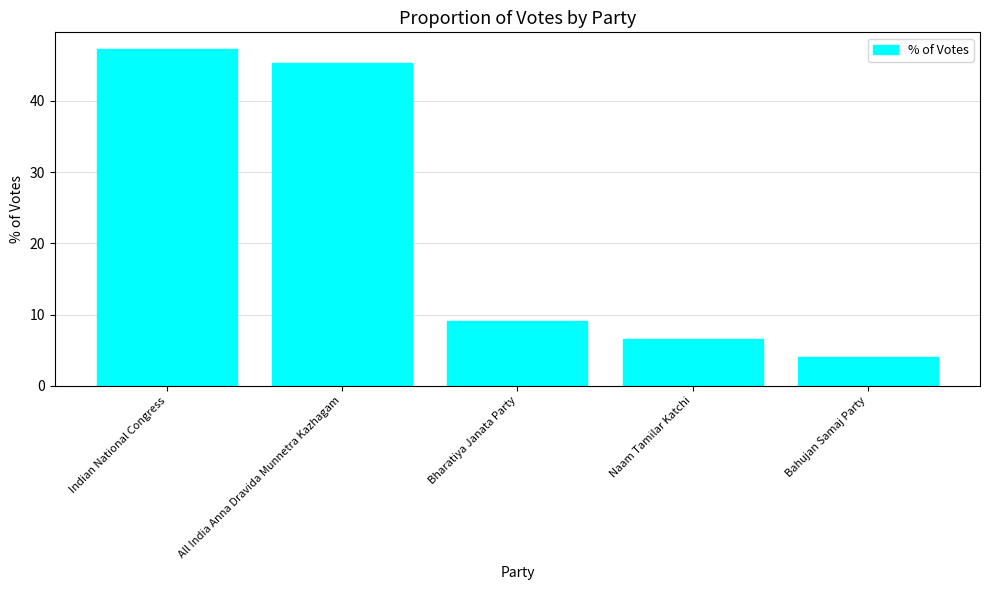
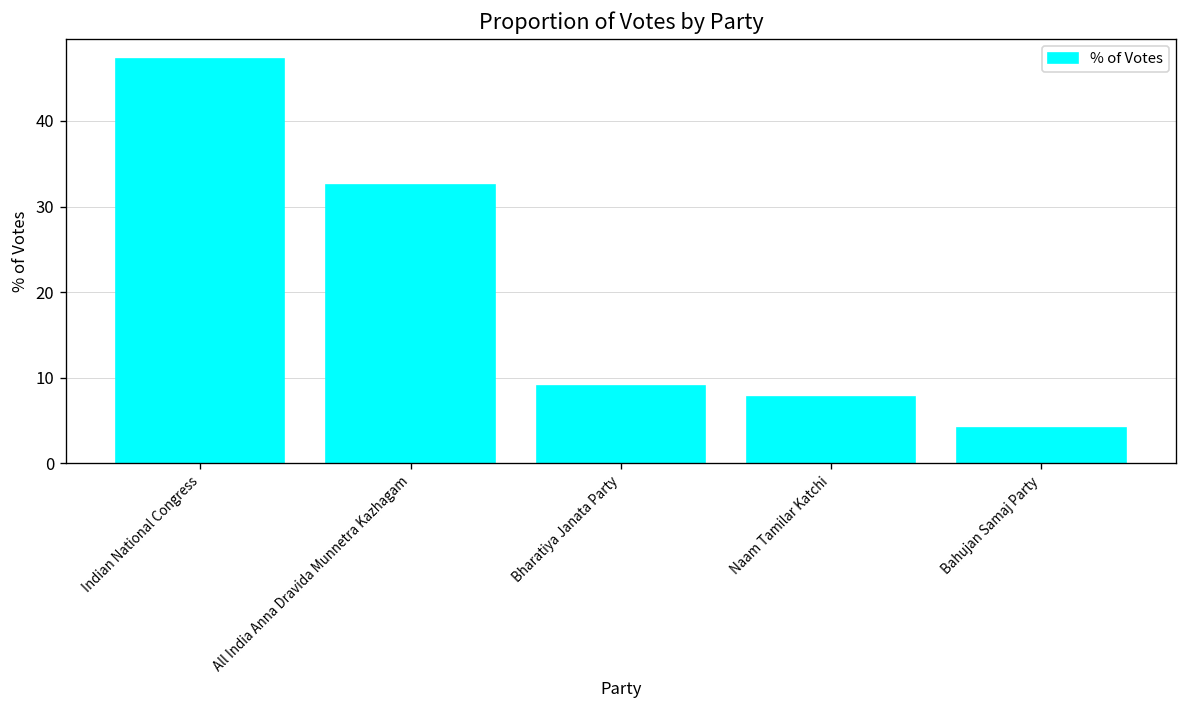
All India Anna Dravida Munnetra Kazhagam: 45 -> 33
Naam Tamilar Katchi: 7 -> 8
